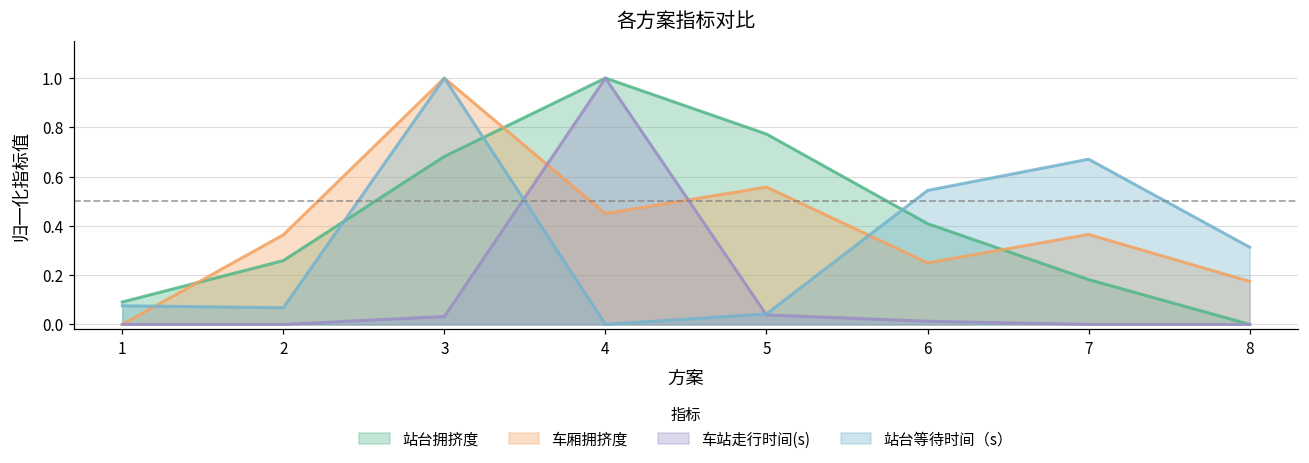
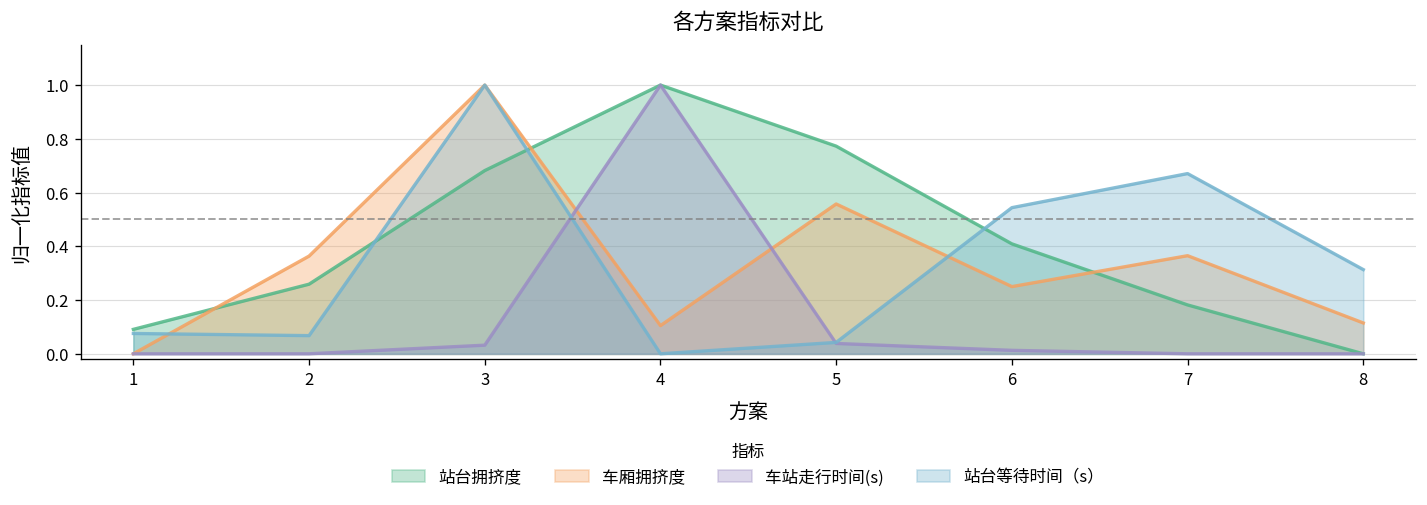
车厢拥挤度, 4: 0.45 -> 0.10
车厢拥挤度, 8: 0.17 -> 0.11
